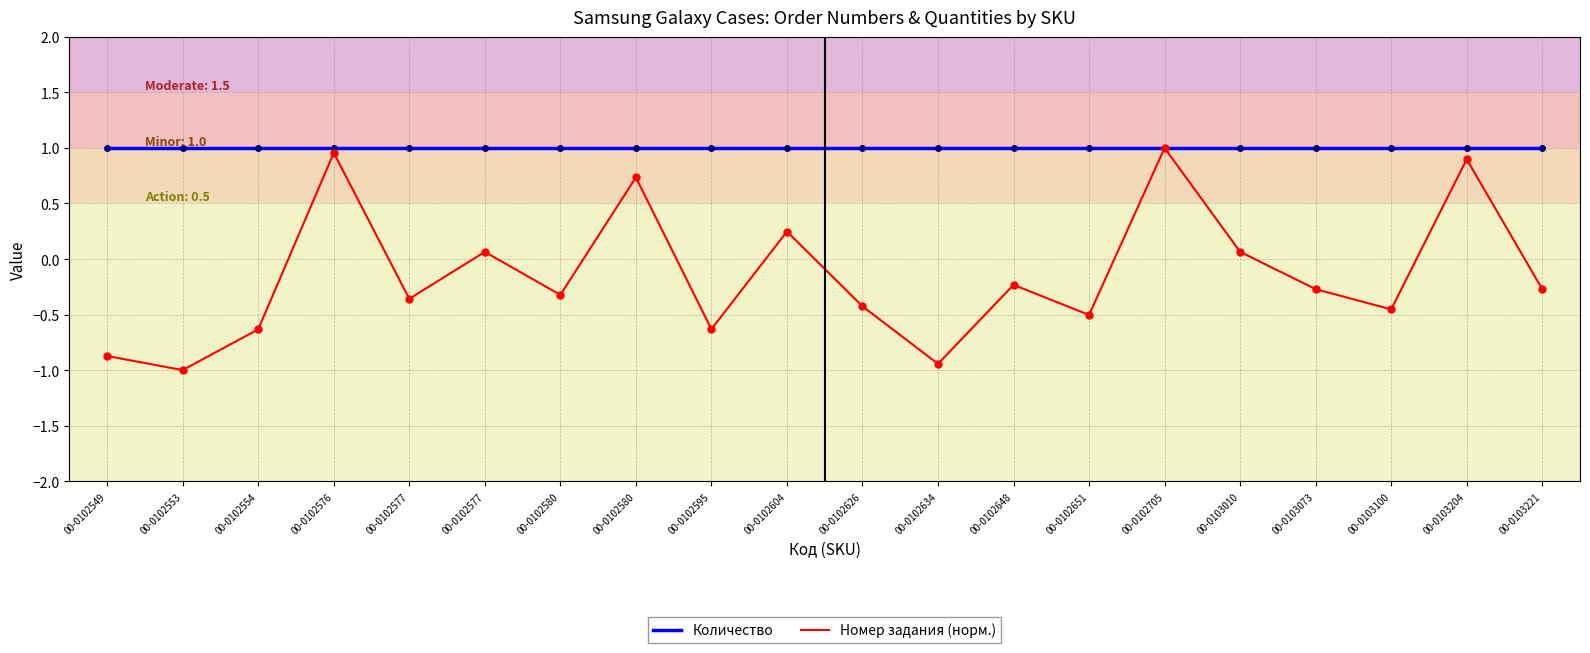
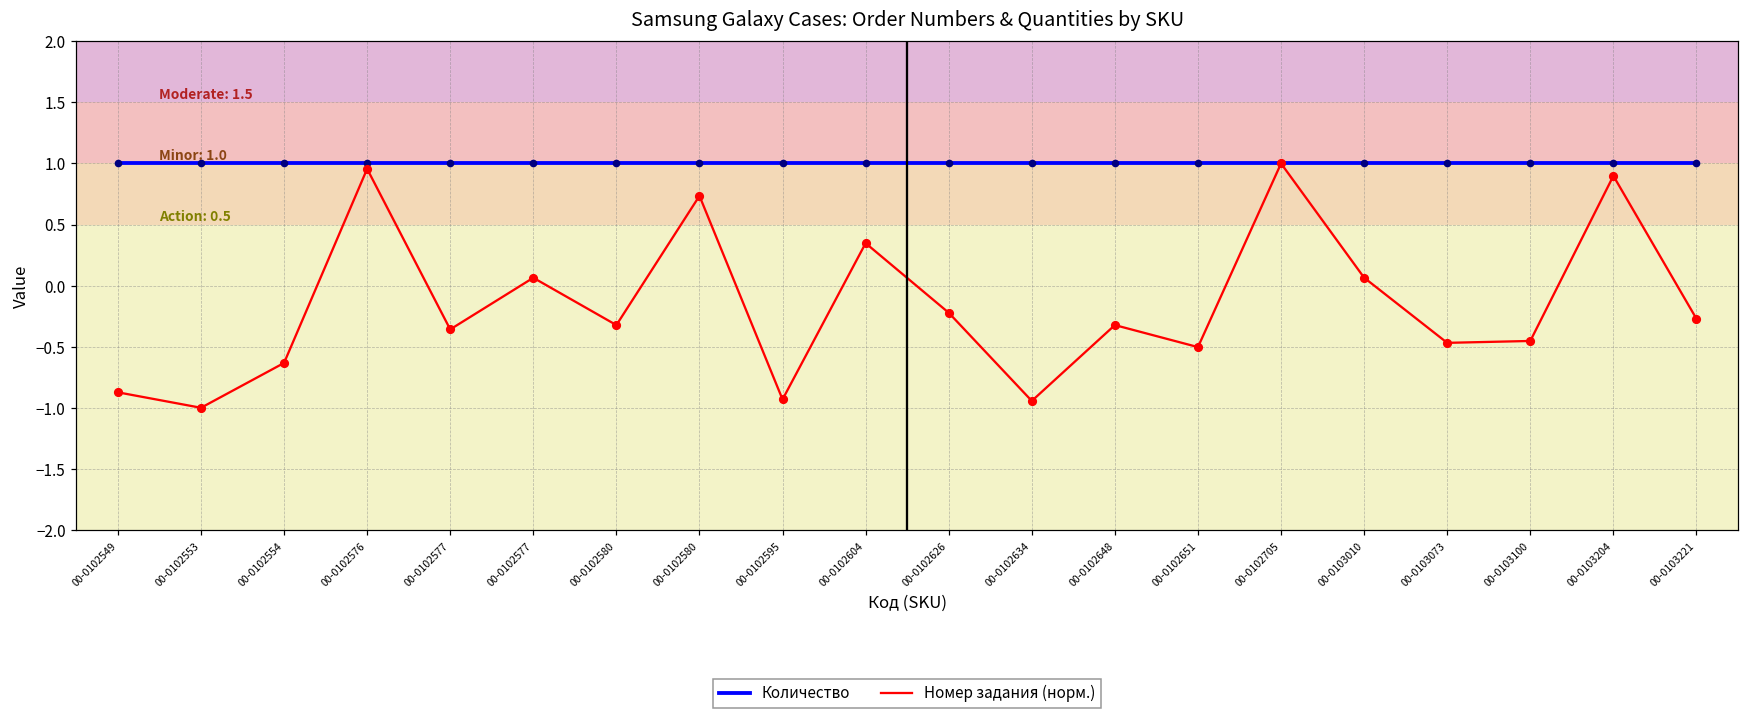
Номер задания (норм.), 00-0102595: -0.63 -> -0.93
Номер задания (норм.), 00-0102604: 0.25 -> 0.35
Номер задания (норм.), 00-0102626: -0.43 -> -0.22
Номер задания (норм.), 00-0102648: -0.23 -> -0.32
Номер задания (норм.), 00-0103073: -0.27 -> -0.47
